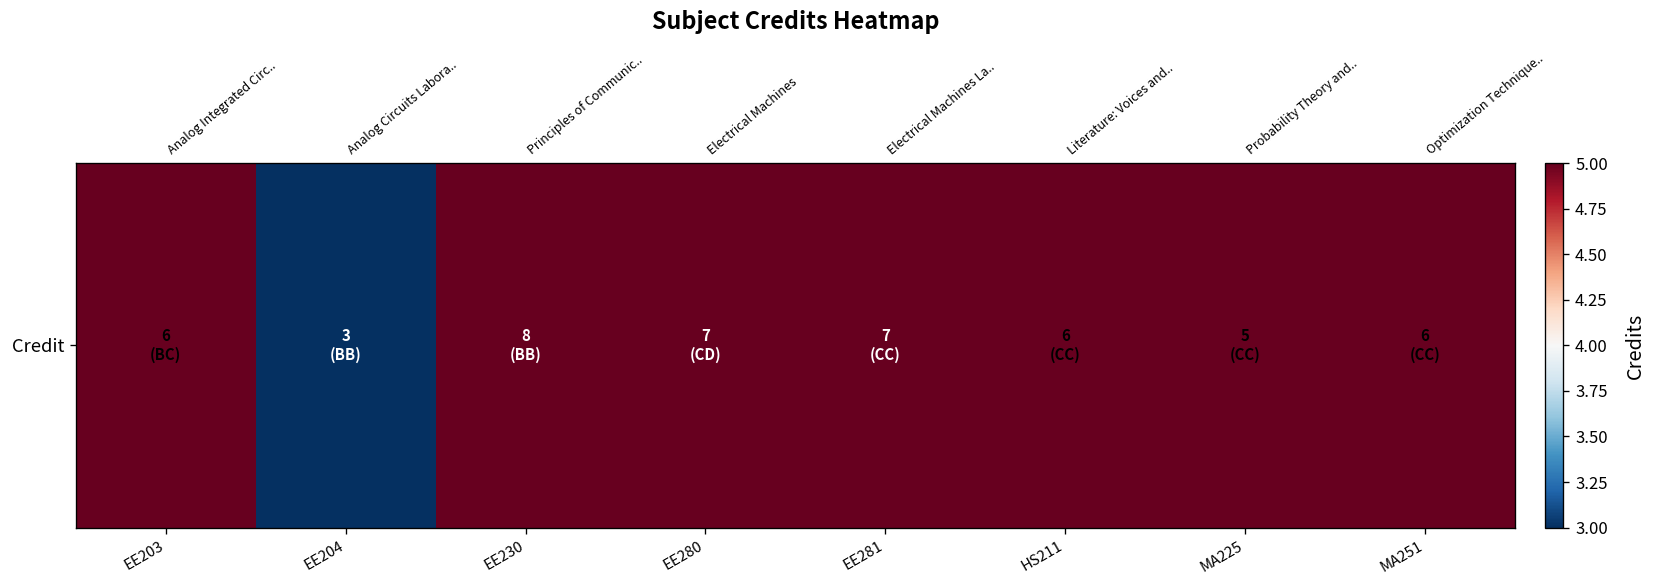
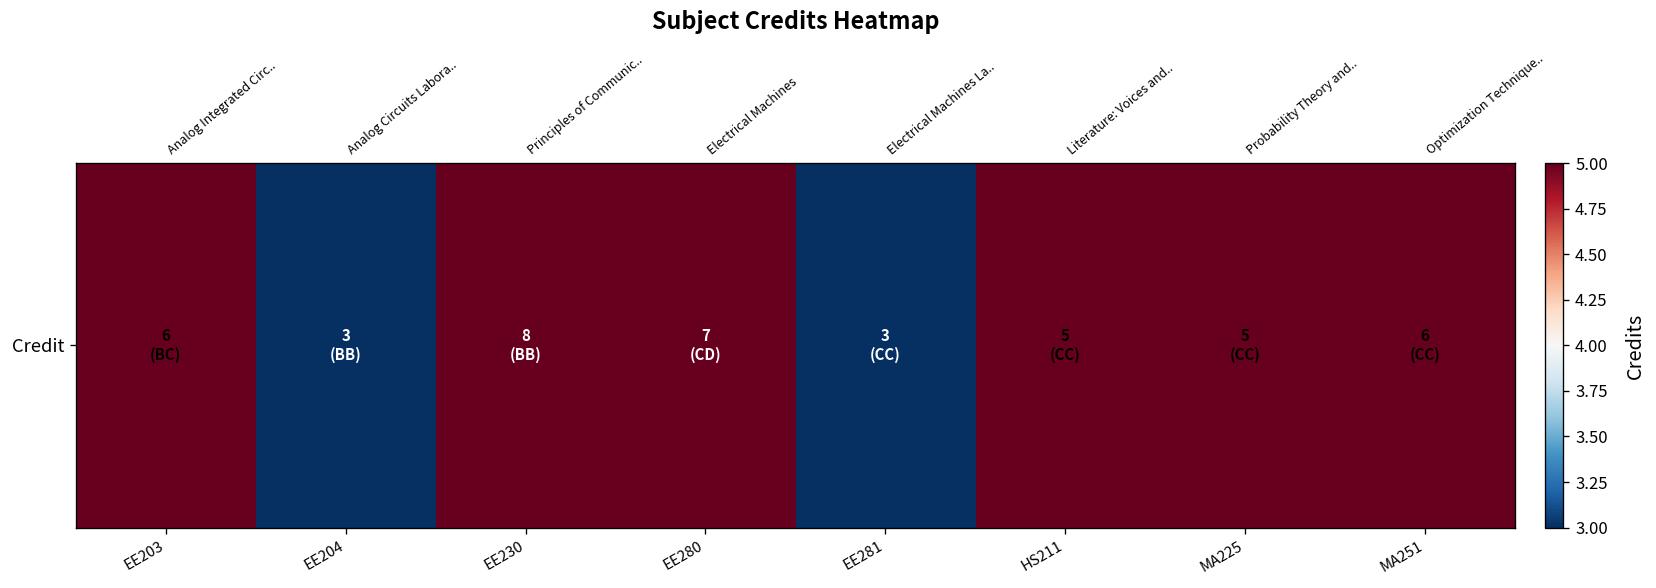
Credit, EE281: 7 -> 3
Credit, HS211: 6 -> 5
